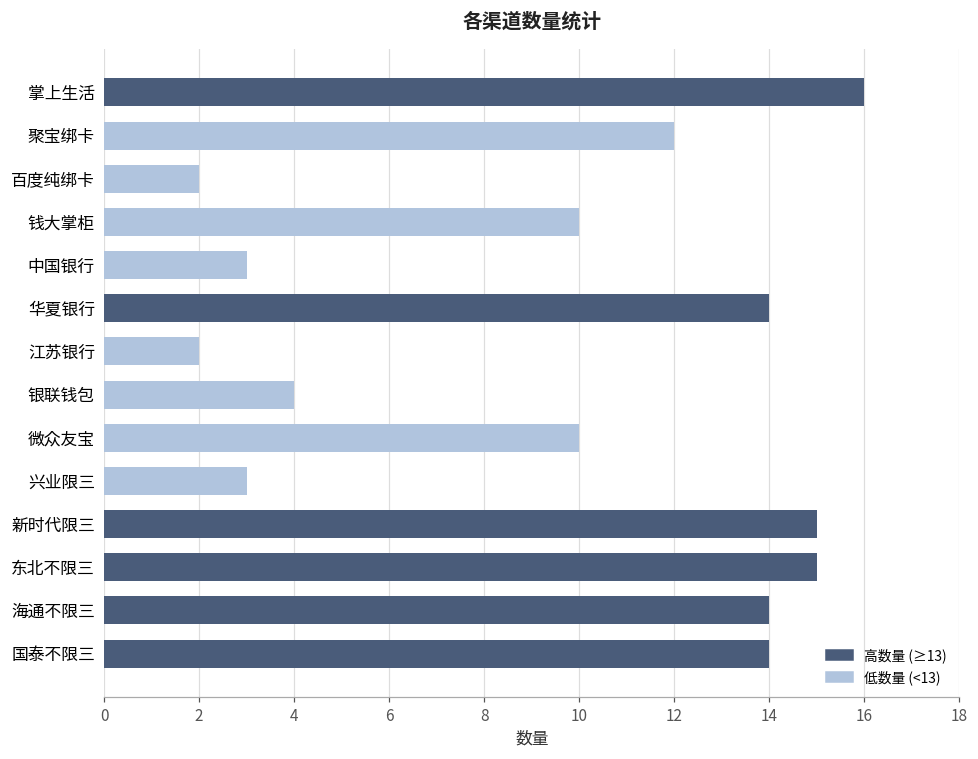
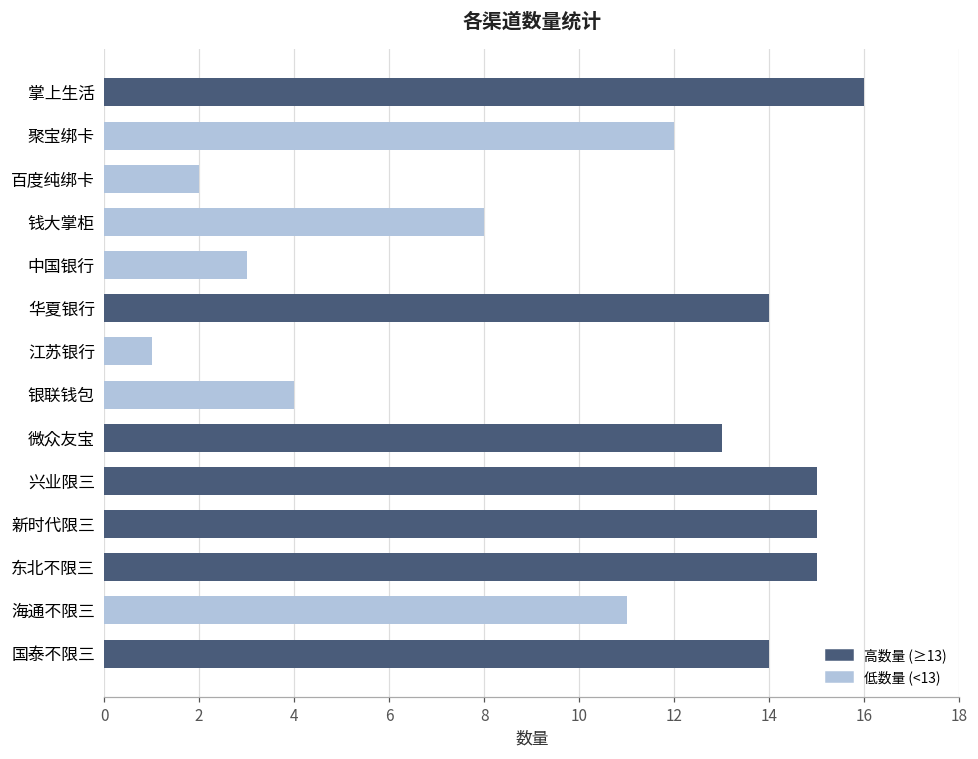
钱大掌柜: 10 -> 8
江苏银行: 2 -> 1
微众友宝: 10 -> 13
兴业限三: 3 -> 15
海通不限三: 14 -> 11
